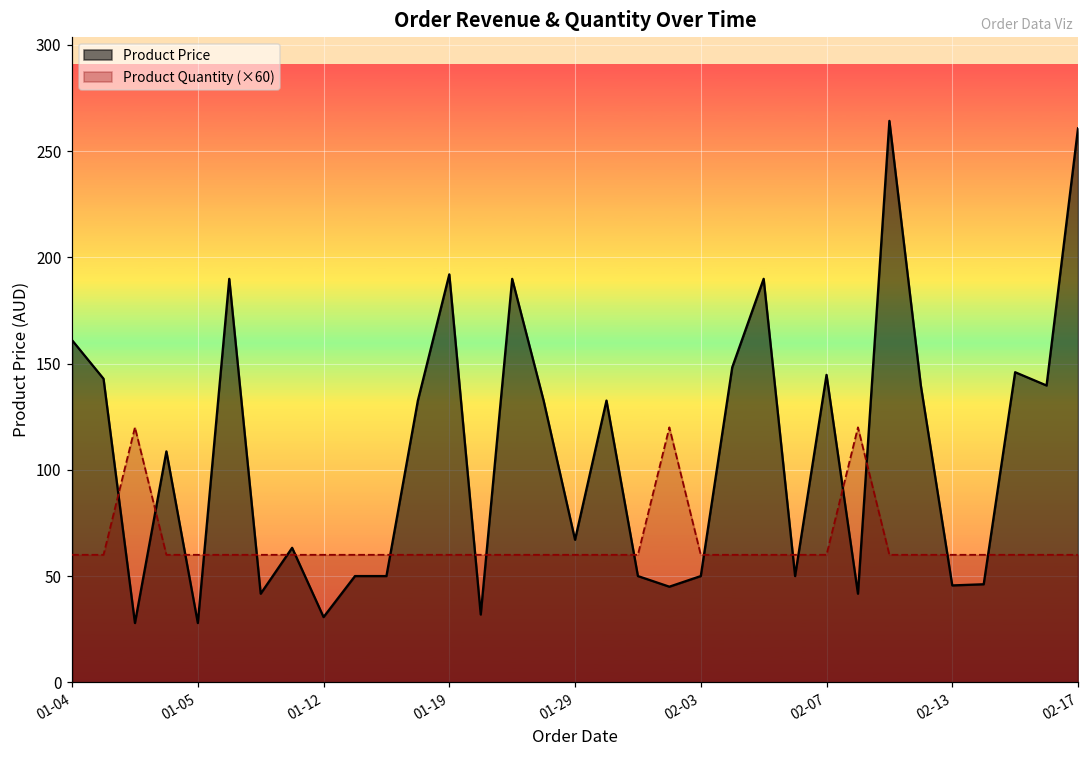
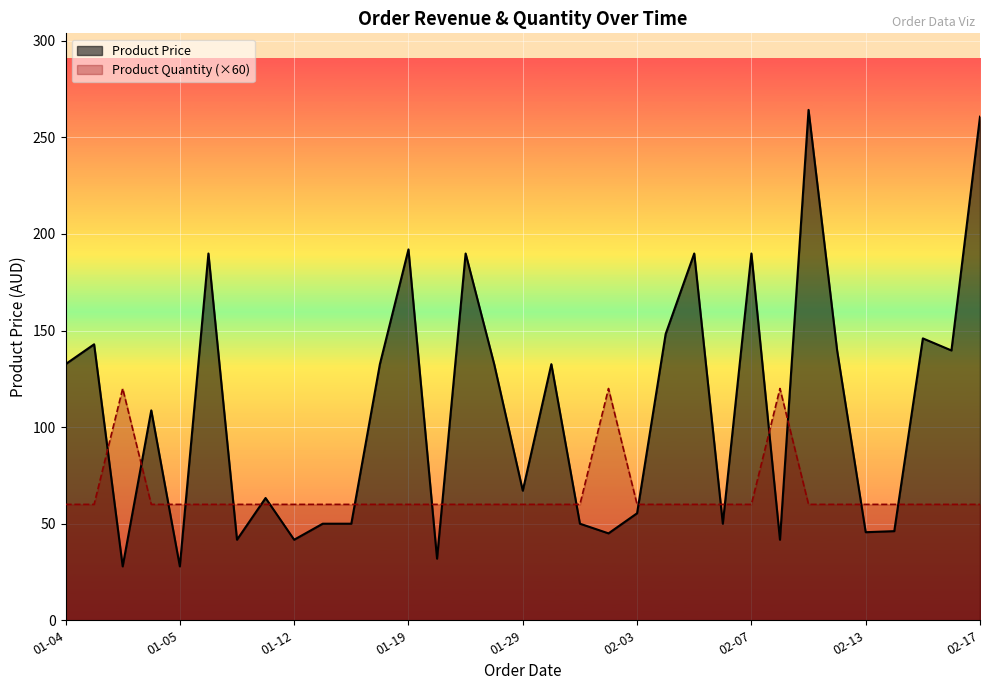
Product Price, 01-04: 161 -> 133
Product Price, 01-12: 31 -> 42
Product Price, 02-03: 50 -> 55
Product Price, 02-07: 145 -> 190
